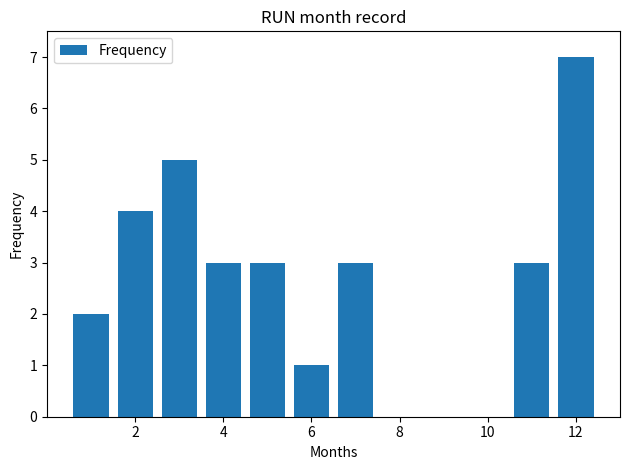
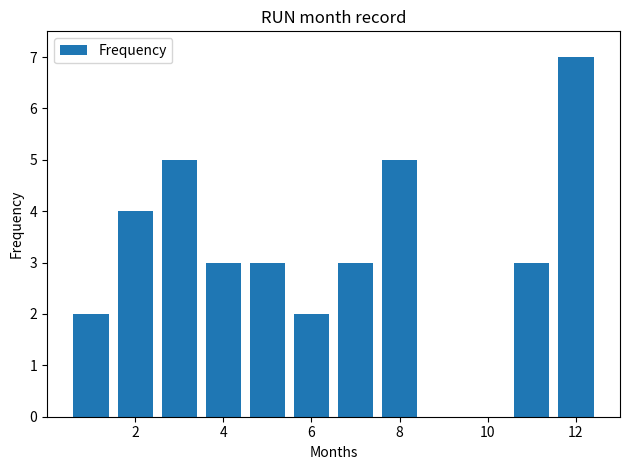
6: 1 -> 2
8: 0 -> 5
